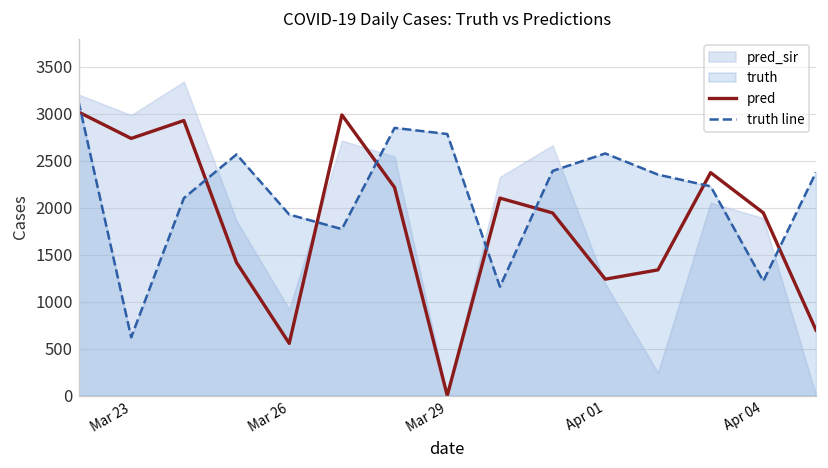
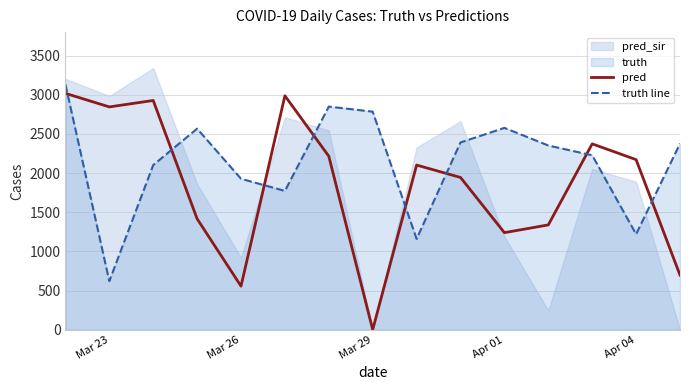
pred, Mar 23: 2700 -> 2800
pred, Apr 04: 1900 -> 2200
